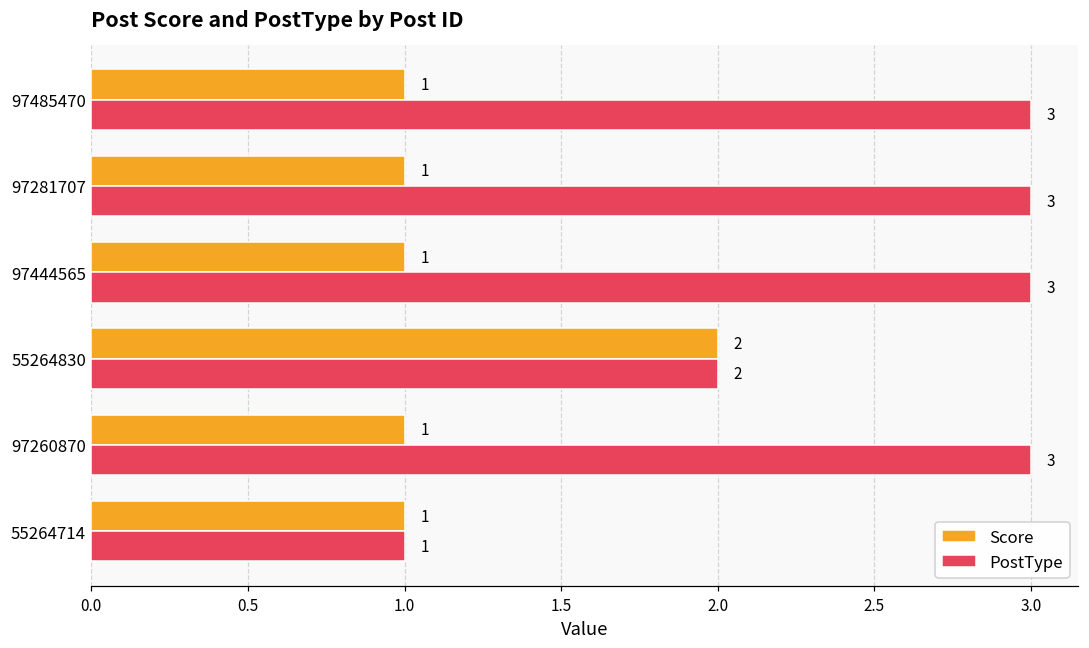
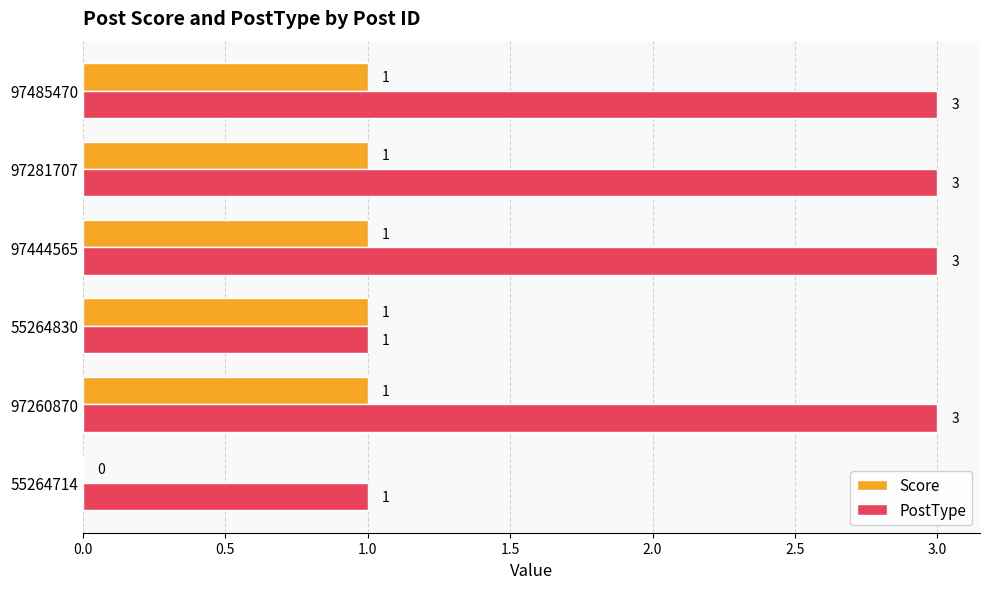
Score, 55264830: 2 -> 1
PostType, 55264830: 2 -> 1
Score, 55264714: 1 -> 0
